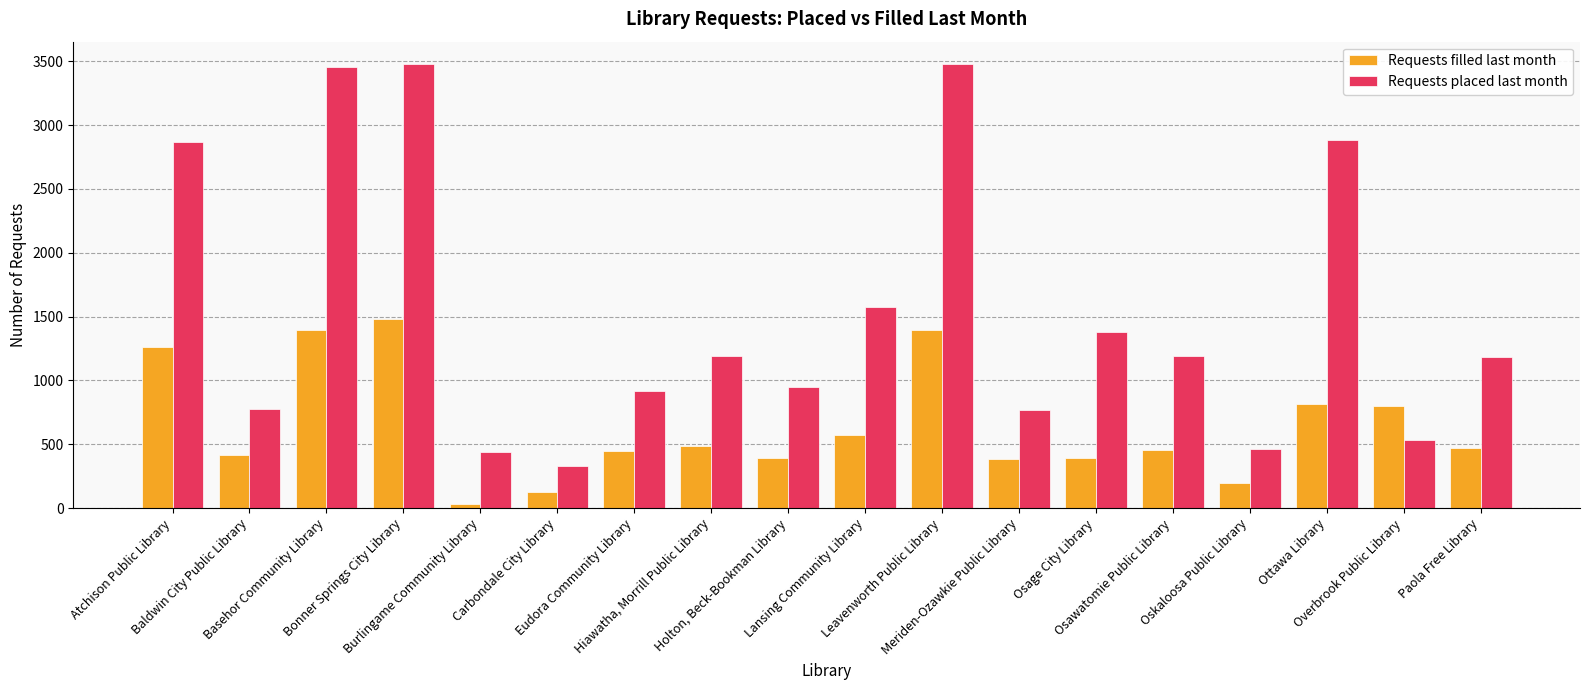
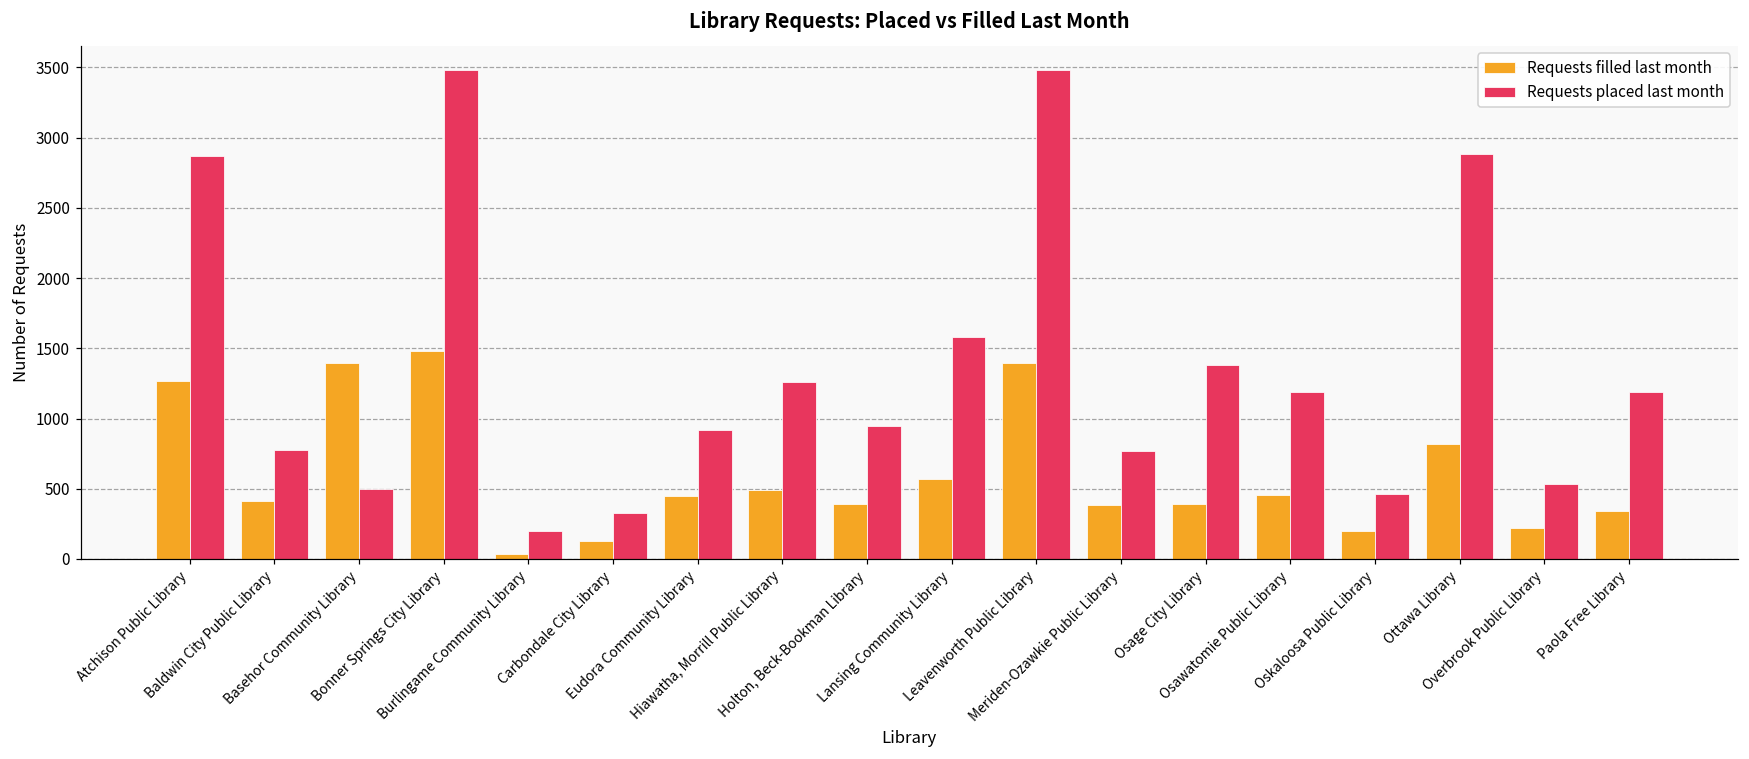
Requests placed last month, Basehor Community Library: 3460 -> 500
Requests placed last month, Burlingame Community Library: 440 -> 200
Requests placed last month, Hiawatha, Morrill Public Library: 1190 -> 1260
Requests filled last month, Overbrook Public Library: 800 -> 220
Requests filled last month, Paola Free Library: 470 -> 340
